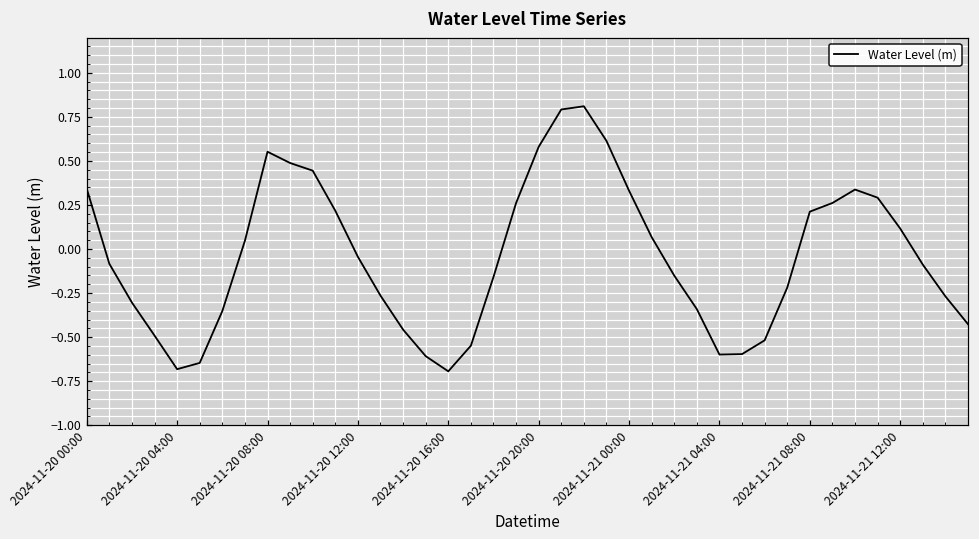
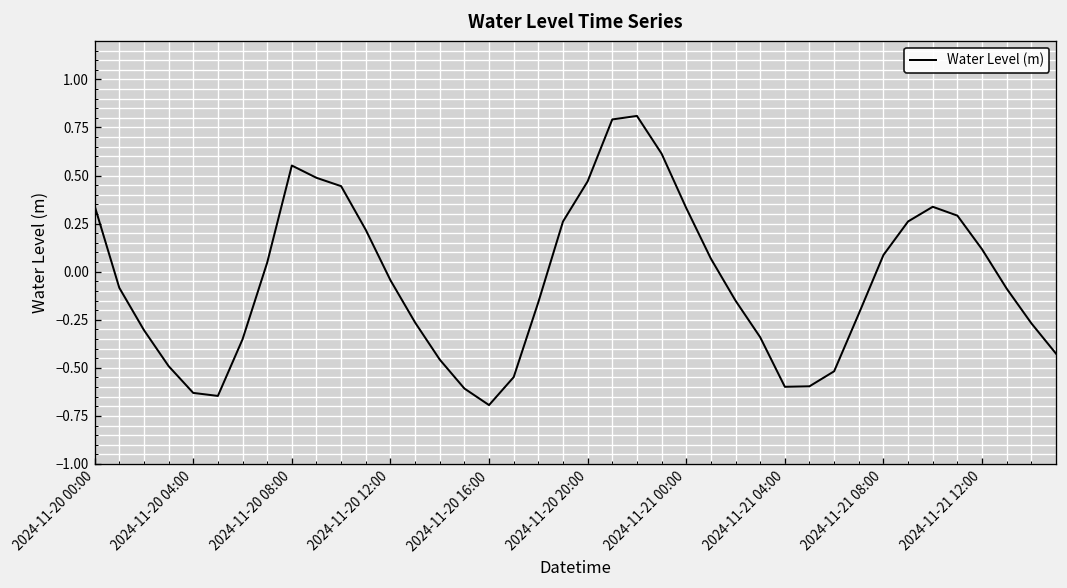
2024-11-20 04:00: -0.68 -> -0.63
2024-11-20 20:00: 0.58 -> 0.47
2024-11-21 08:00: 0.21 -> 0.09
